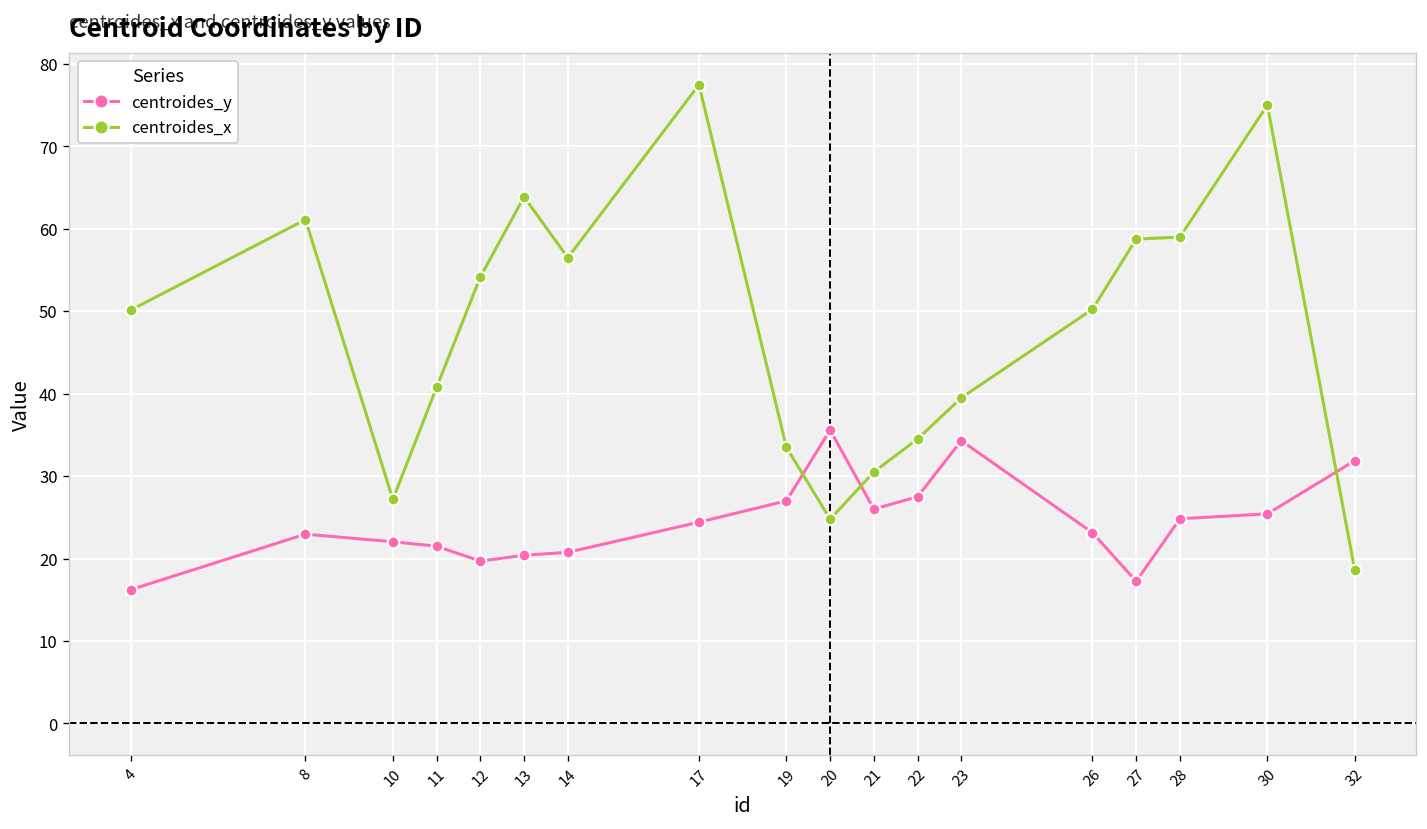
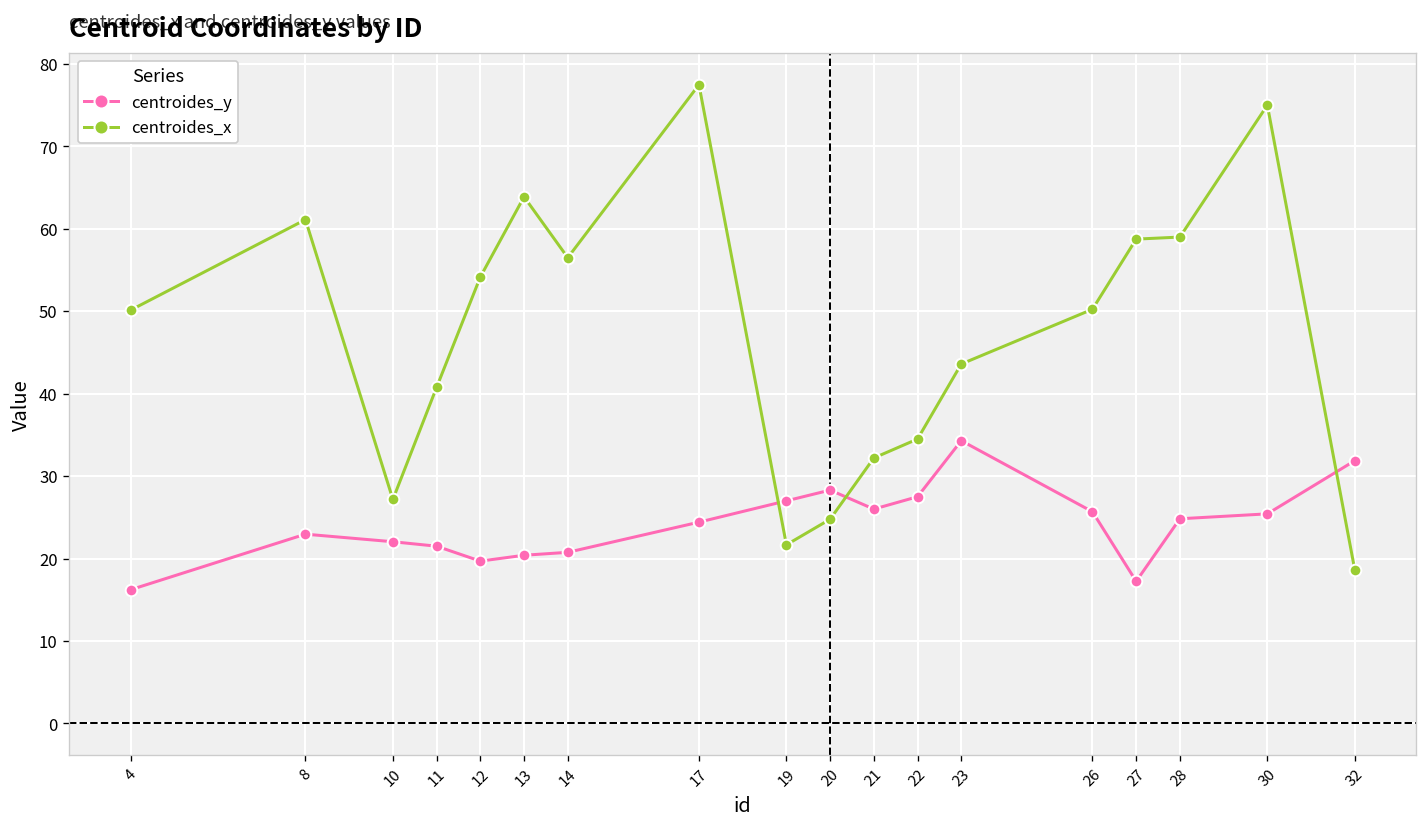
centroides_x, 19: 34 -> 22
centroides_y, 20: 36 -> 28
centroides_x, 21: 31 -> 32
centroides_x, 23: 40 -> 44
centroides_y, 26: 23 -> 26
